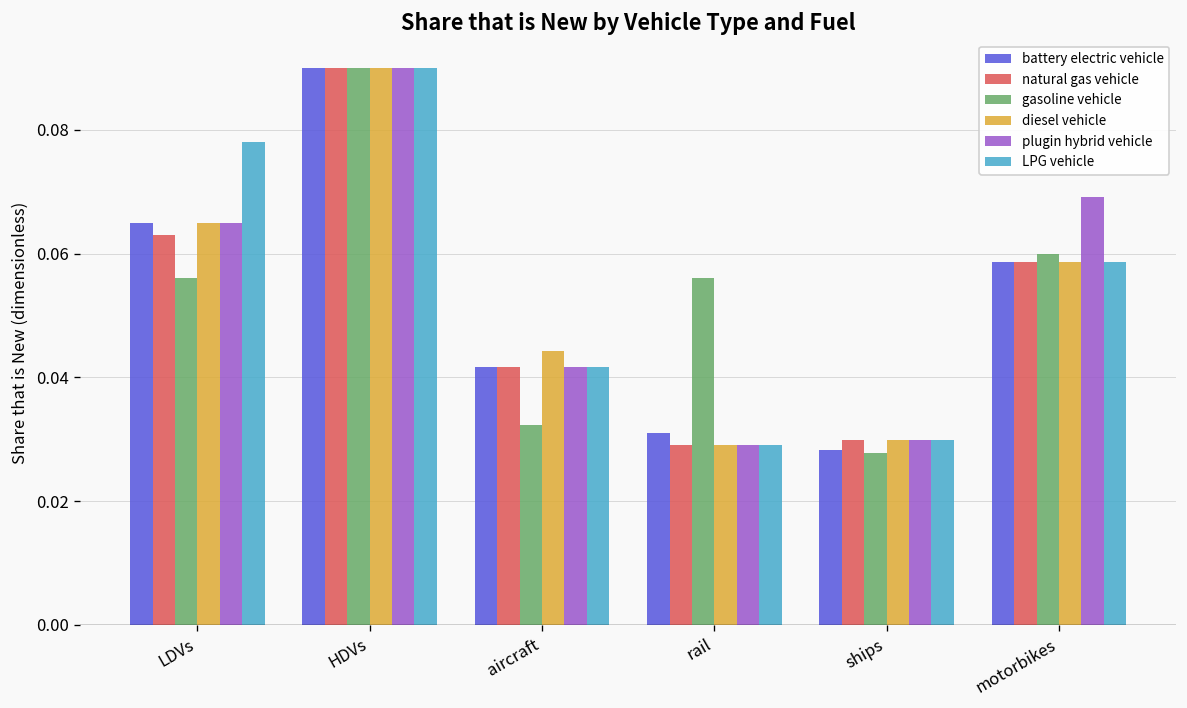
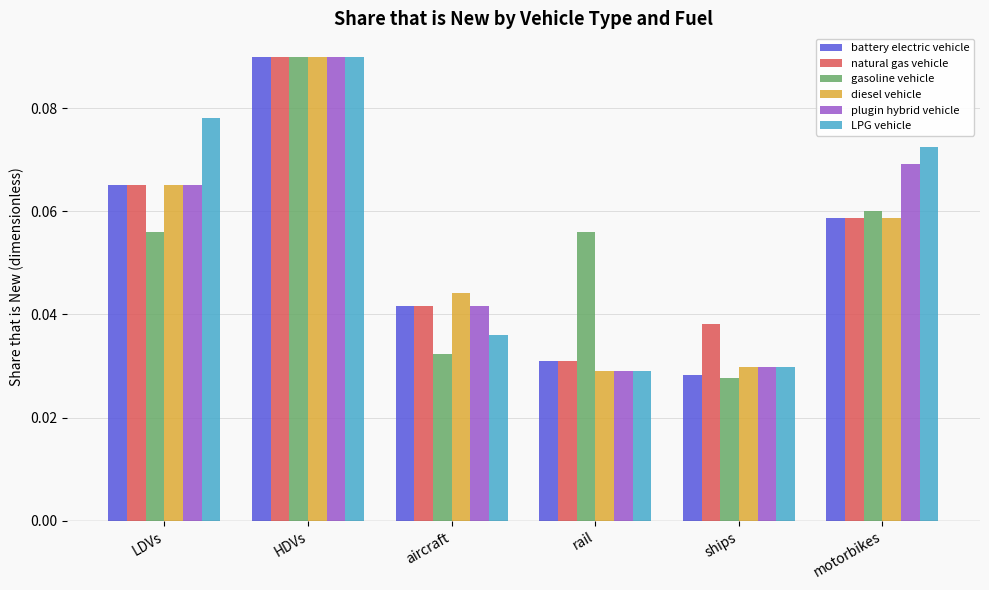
natural gas vehicle, LDVs: 0.063 -> 0.065
LPG vehicle, aircraft: 0.042 -> 0.036
natural gas vehicle, rail: 0.029 -> 0.031
natural gas vehicle, ships: 0.030 -> 0.038
LPG vehicle, motorbikes: 0.059 -> 0.072
